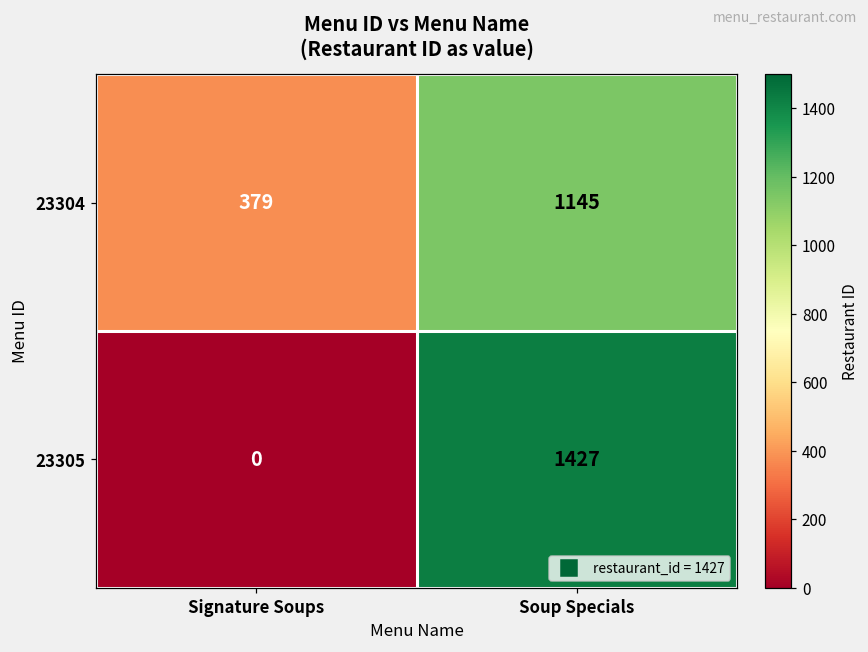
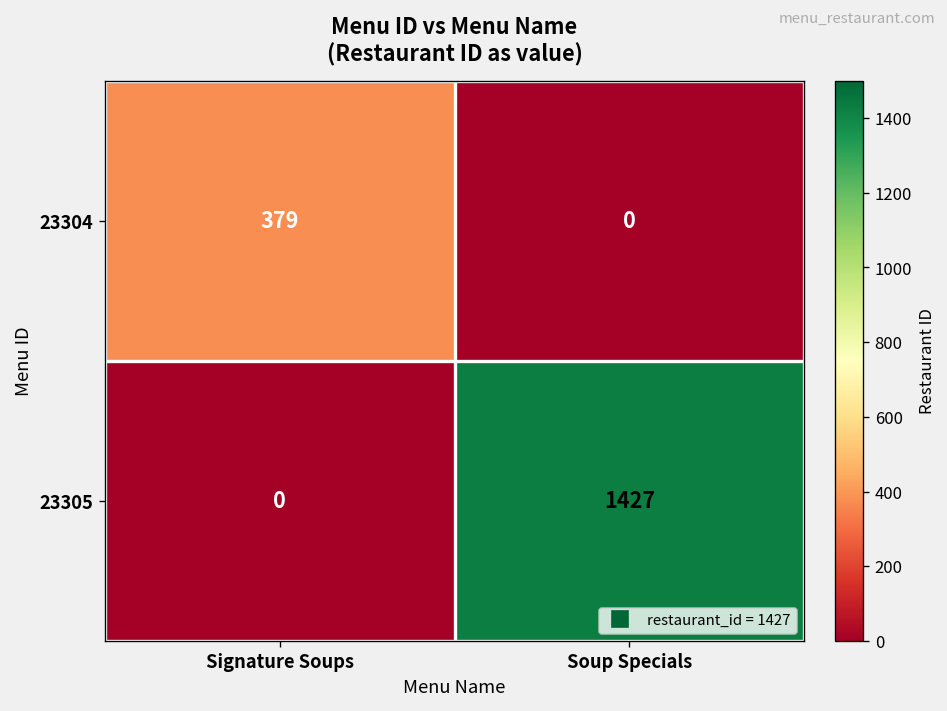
23304, Soup Specials: 1145 -> 0
